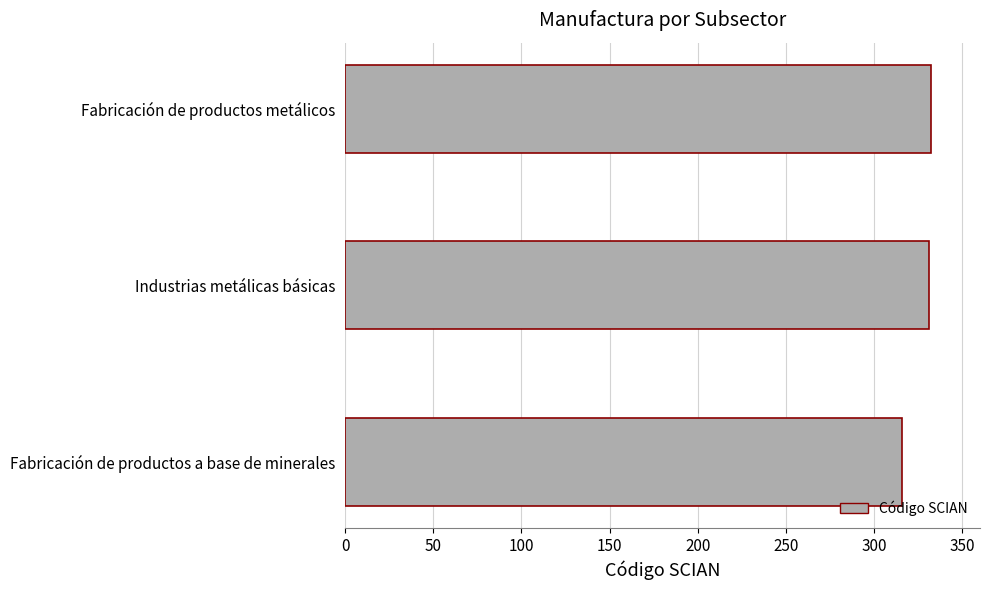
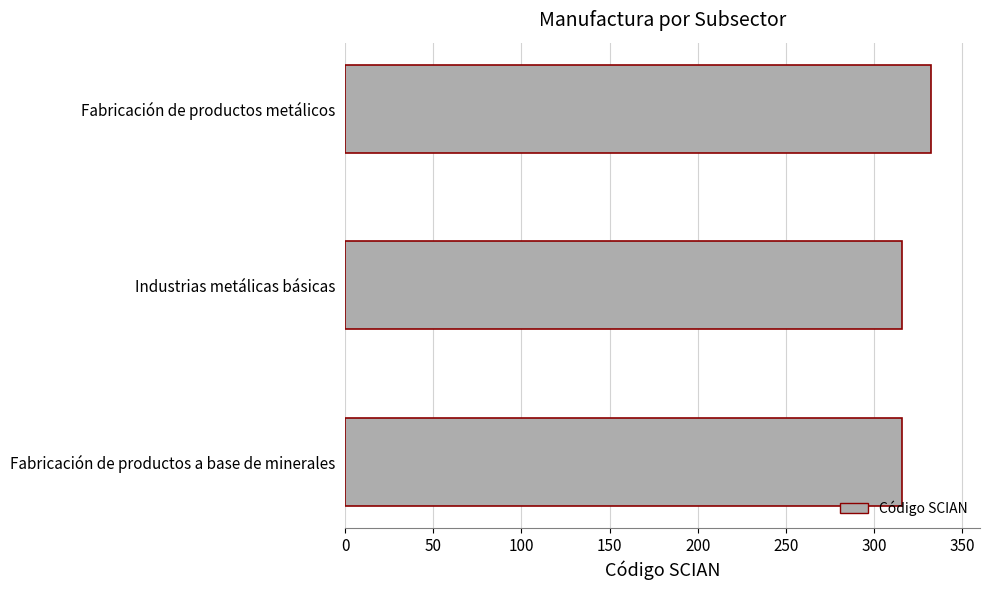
Industrias metálicas básicas: 331 -> 316
